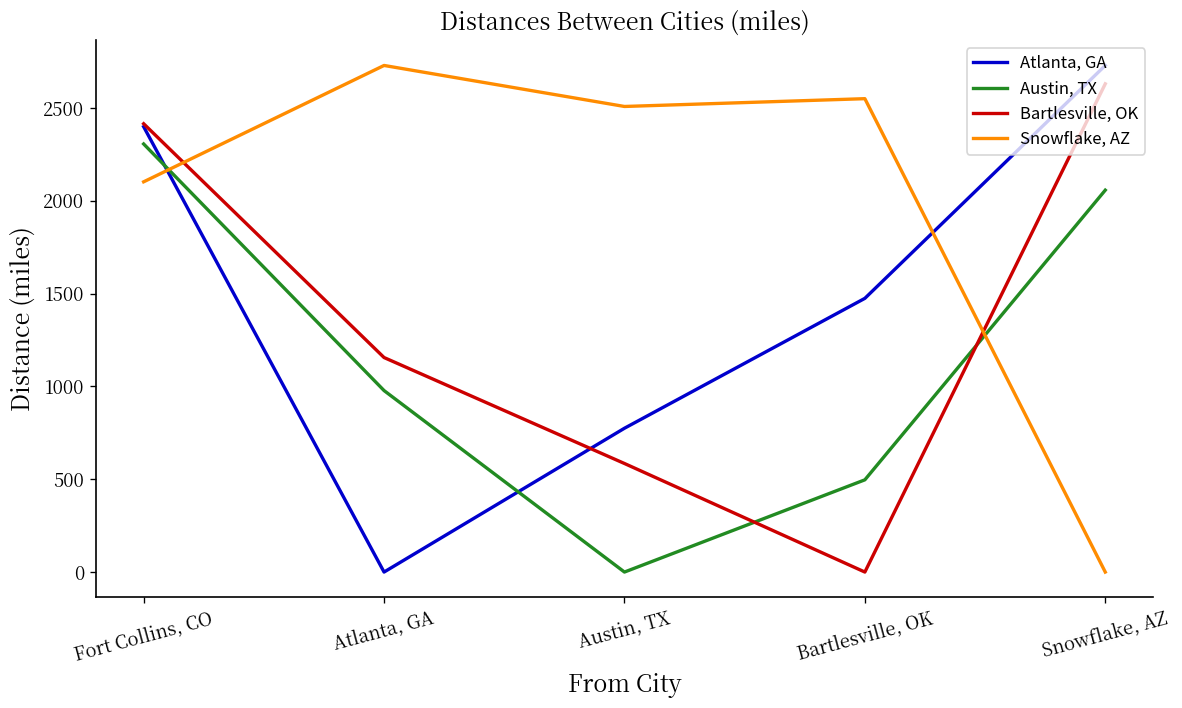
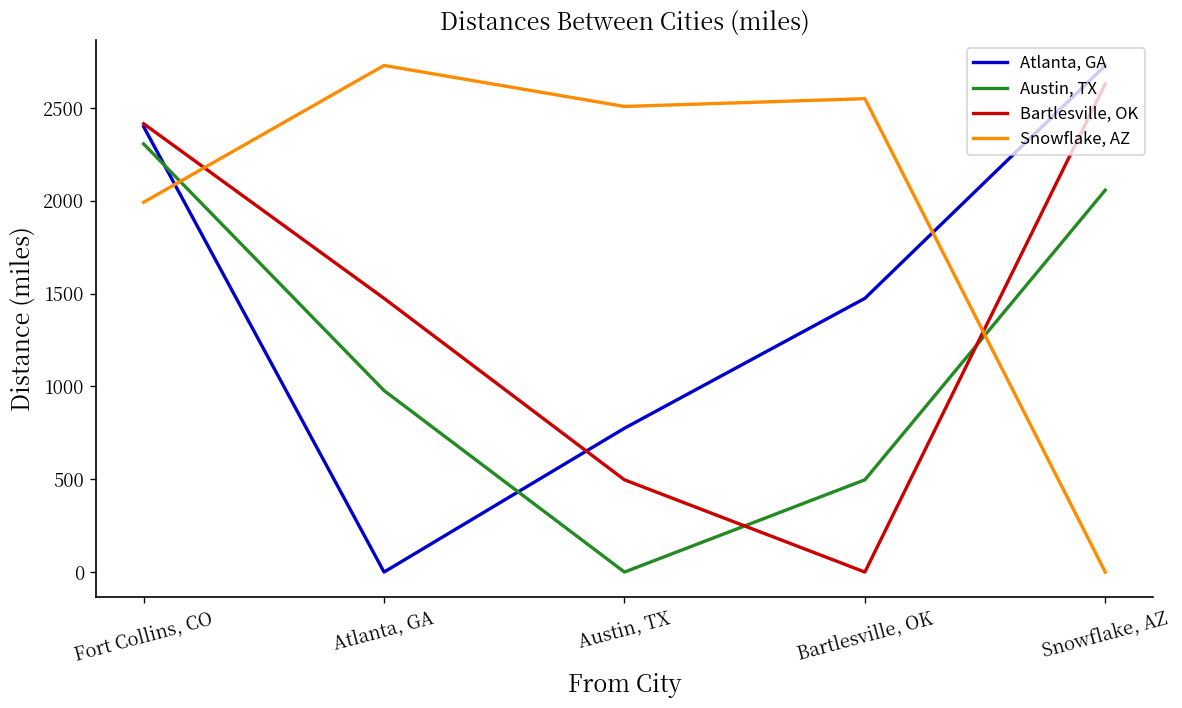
Snowflake, AZ, Fort Collins, CO: 2100 -> 1990
Bartlesville, OK, Atlanta, GA: 1160 -> 1480
Bartlesville, OK, Austin, TX: 590 -> 500
